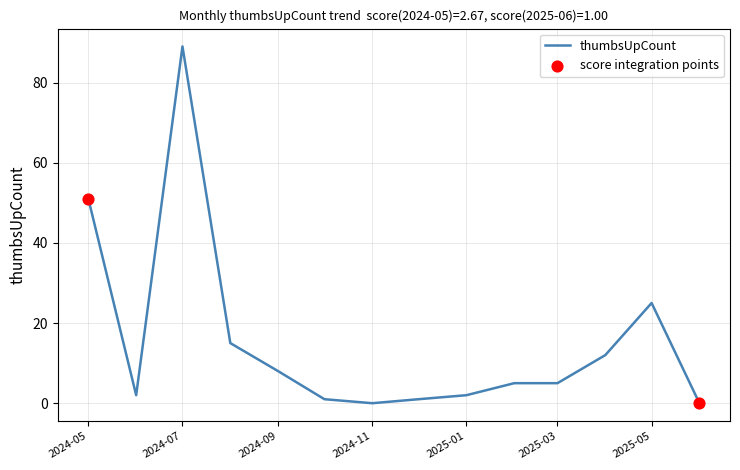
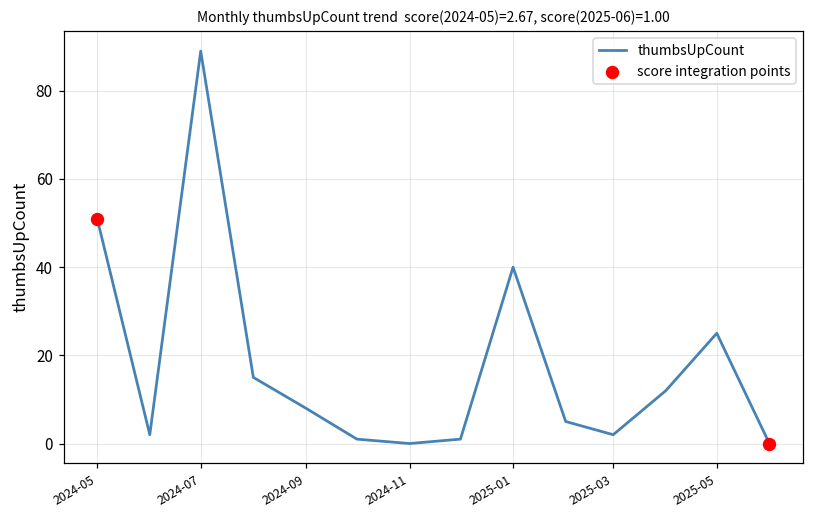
thumbsUpCount, 2025-01: 2 -> 40
thumbsUpCount, 2025-03: 5 -> 2
